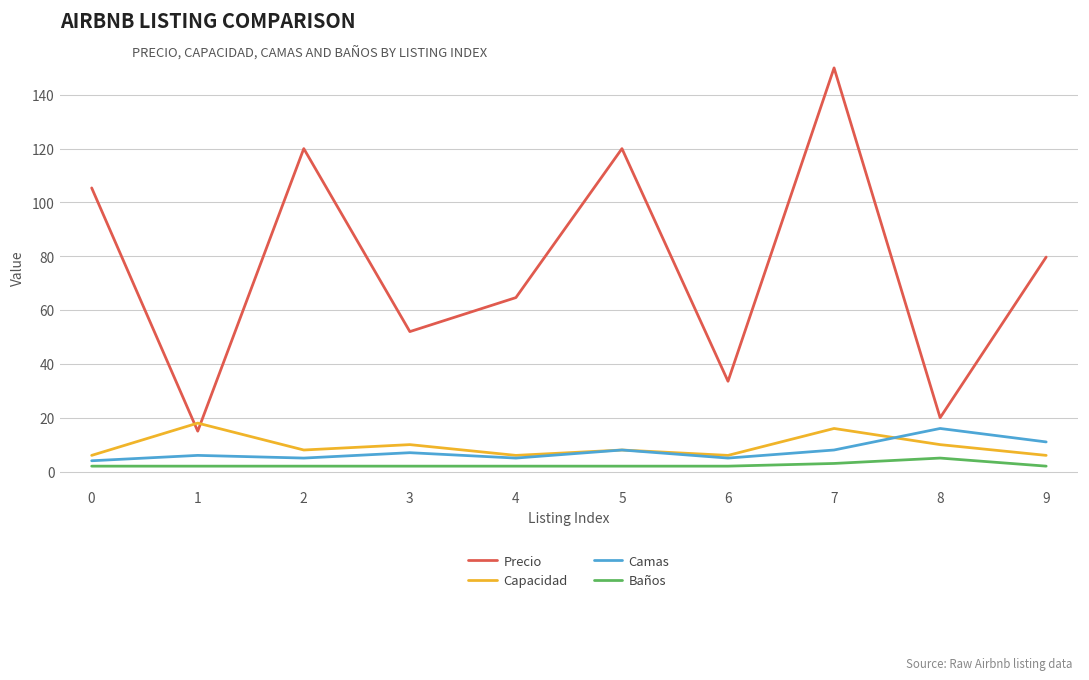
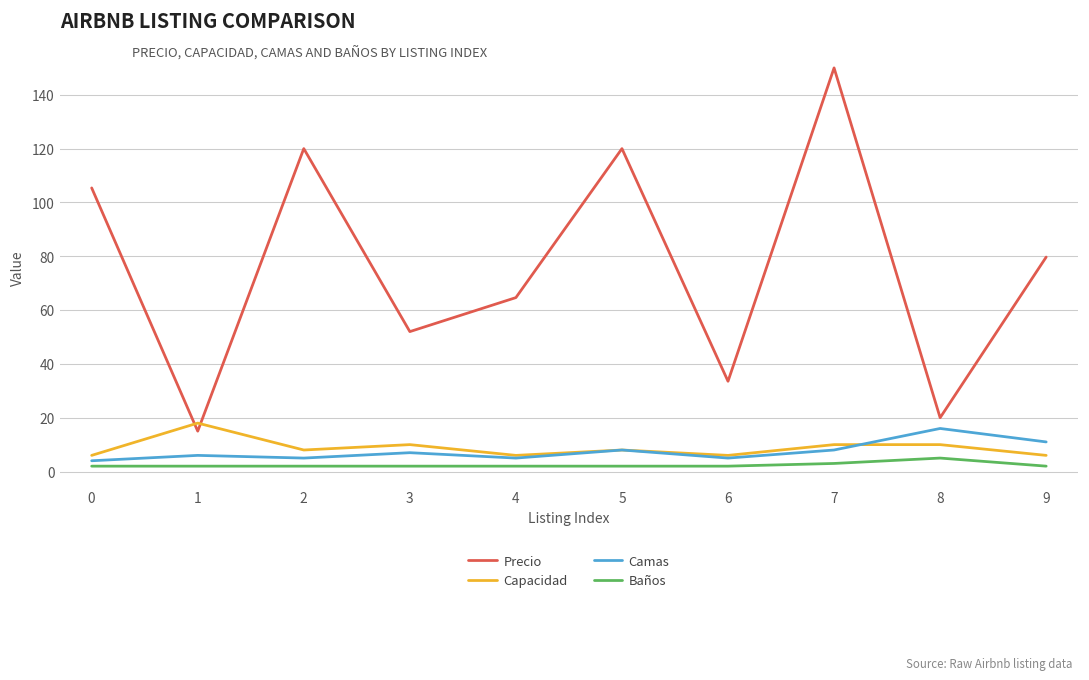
Capacidad, 7: 16 -> 10
